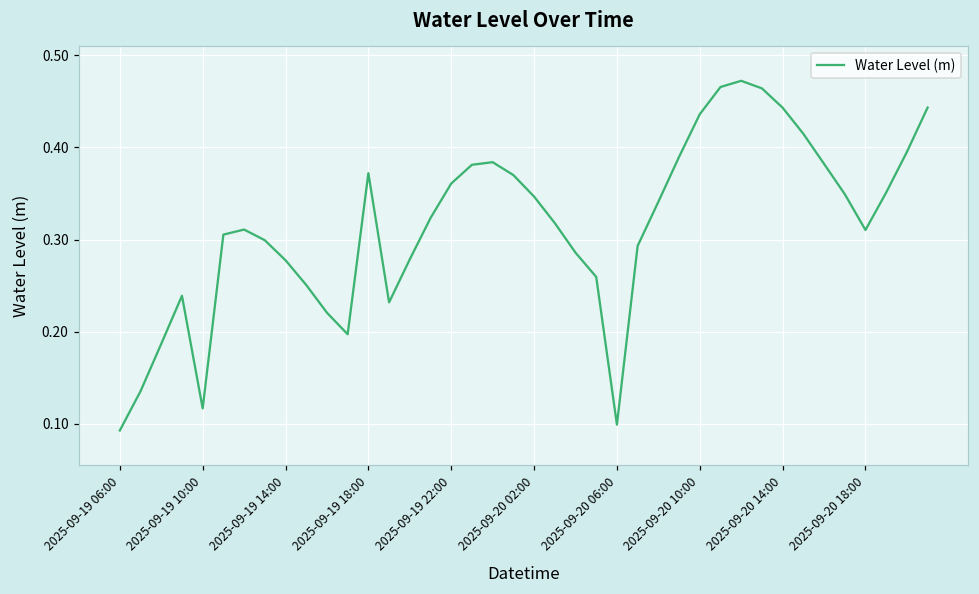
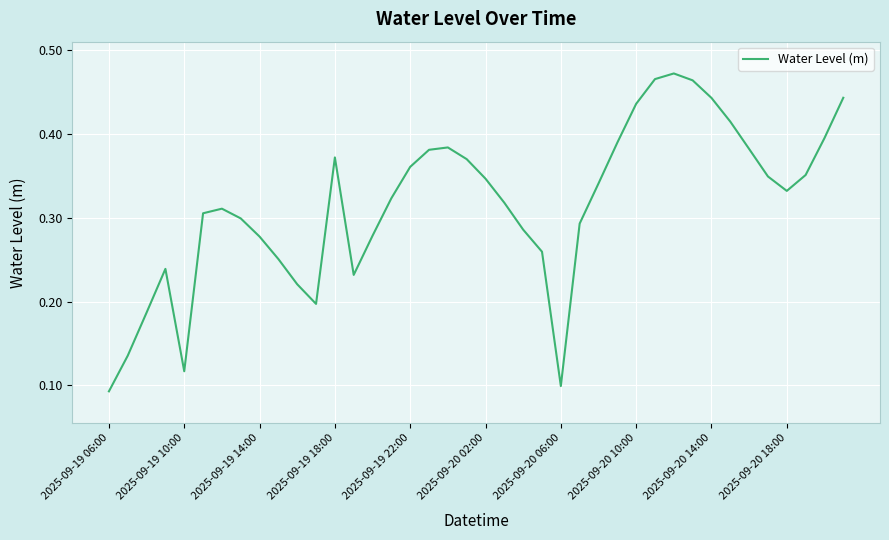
2025-09-20 18:00: 0.31 -> 0.33
